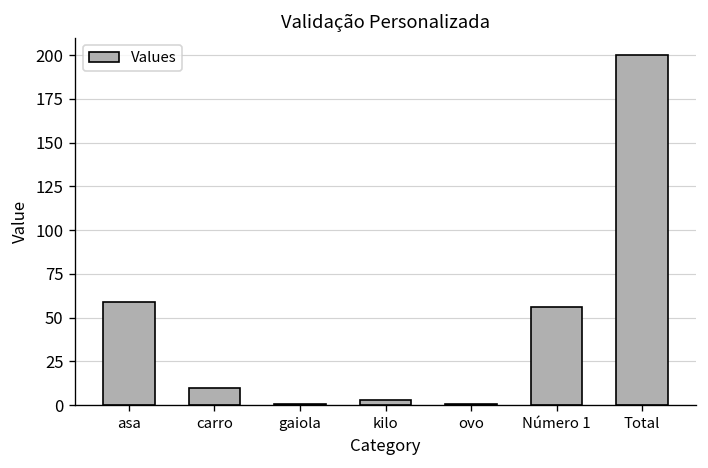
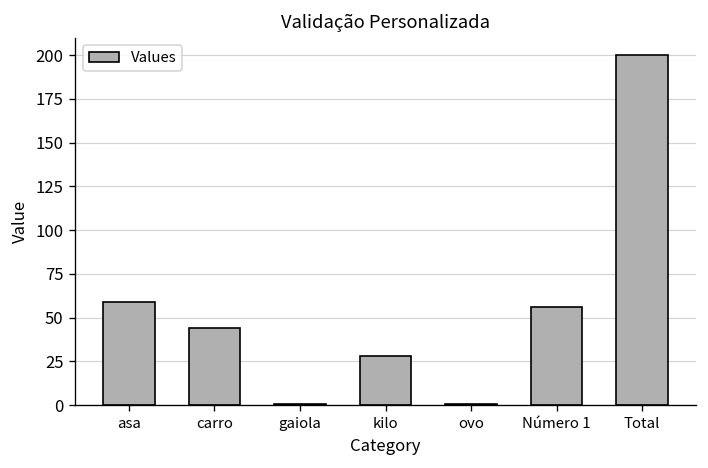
carro: 10 -> 44
kilo: 3 -> 28
